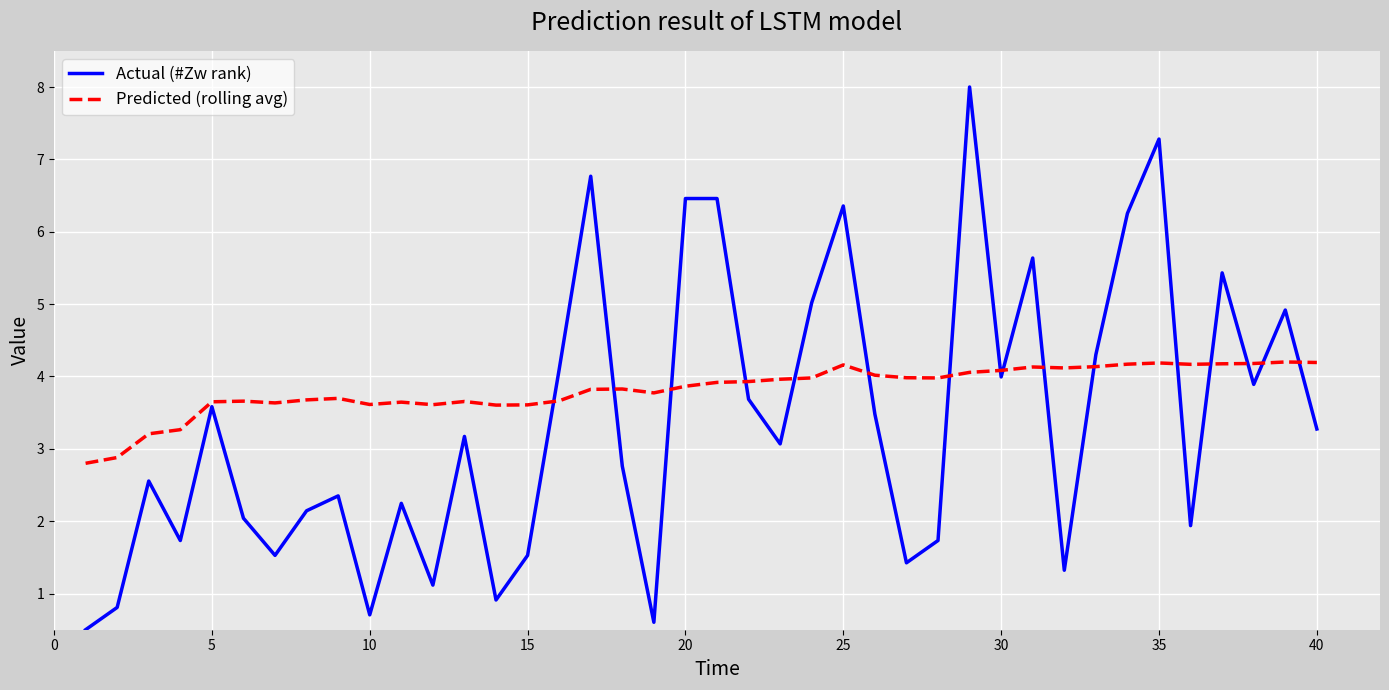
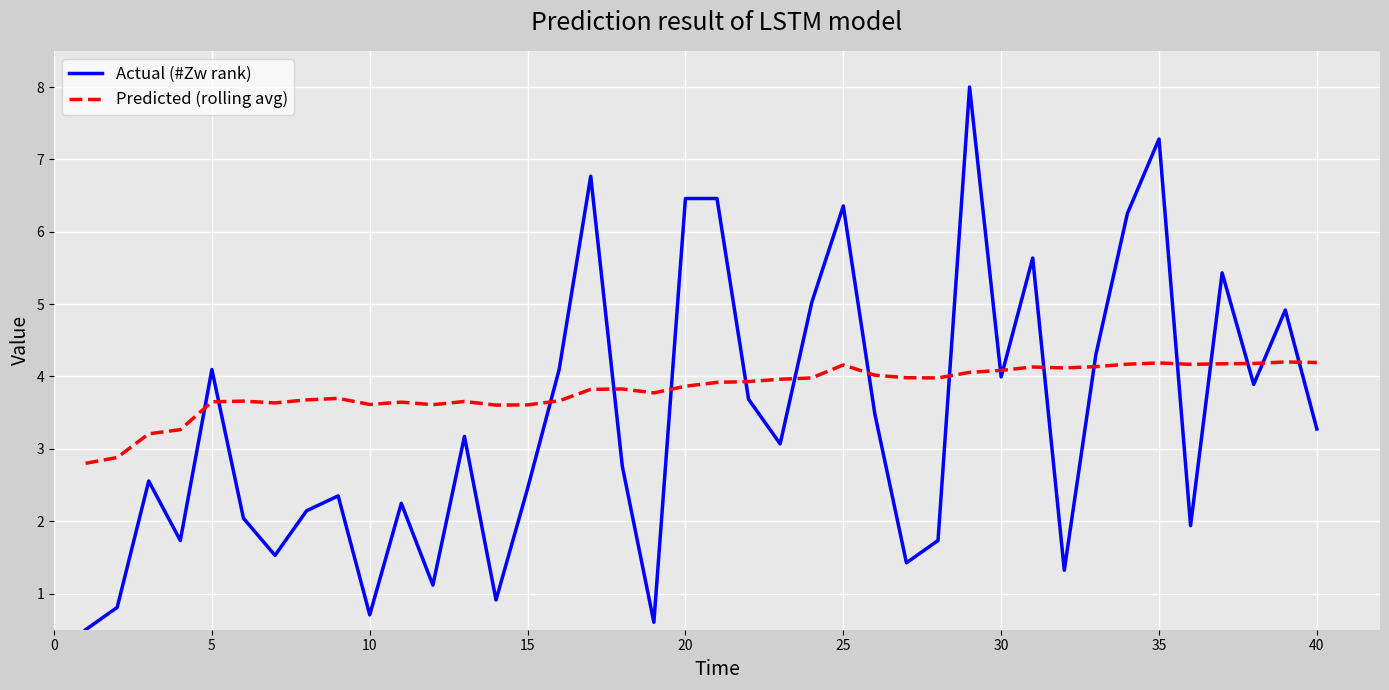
Actual (#Zw rank), 5: 3.6 -> 4.1
Actual (#Zw rank), 15: 1.5 -> 2.5
